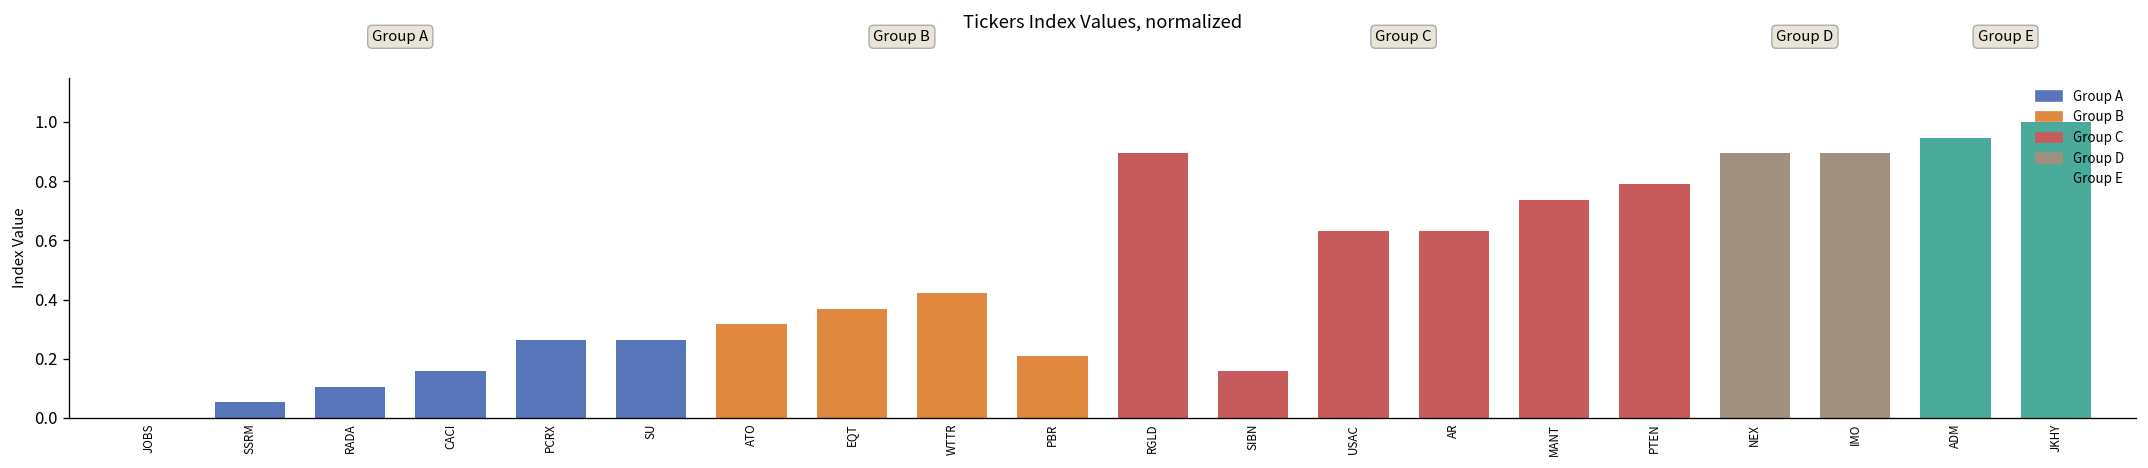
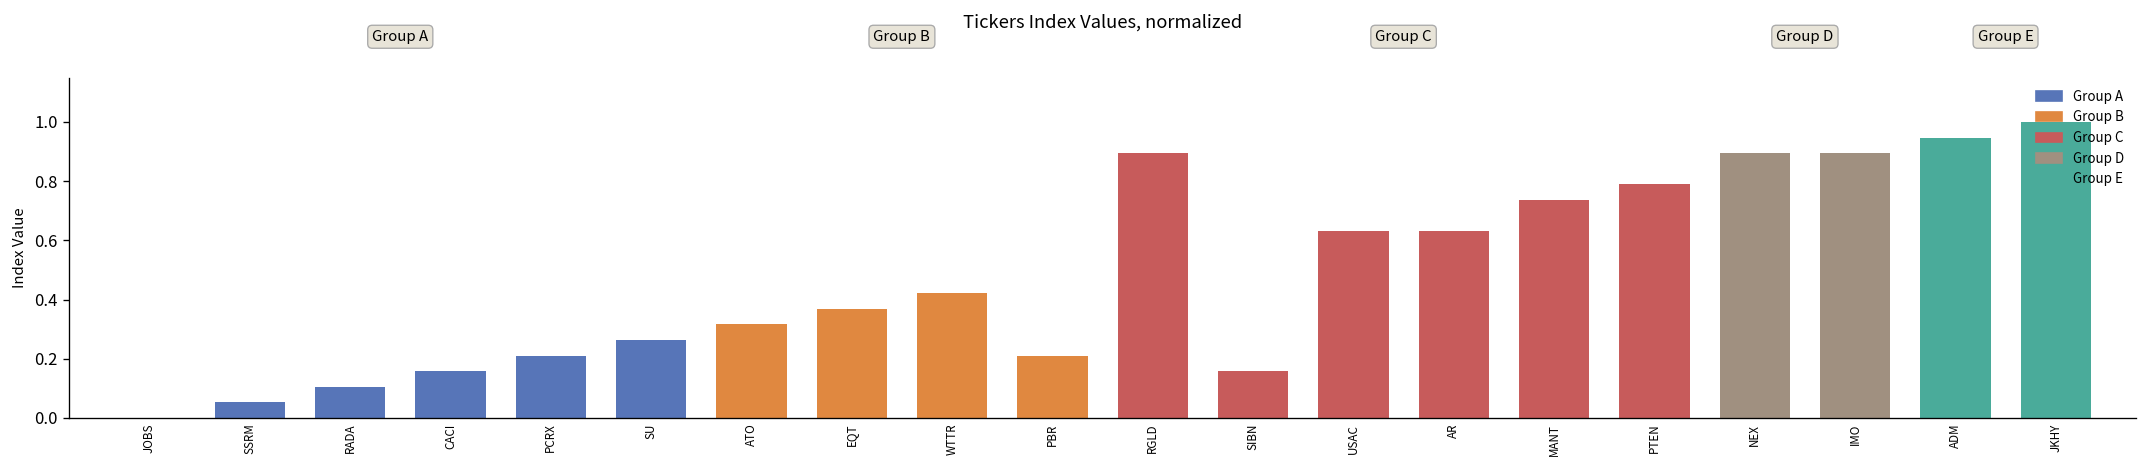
PCRX: 0.26 -> 0.21
